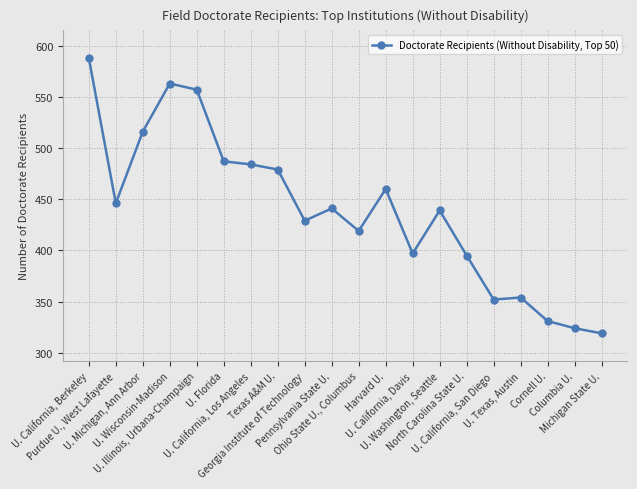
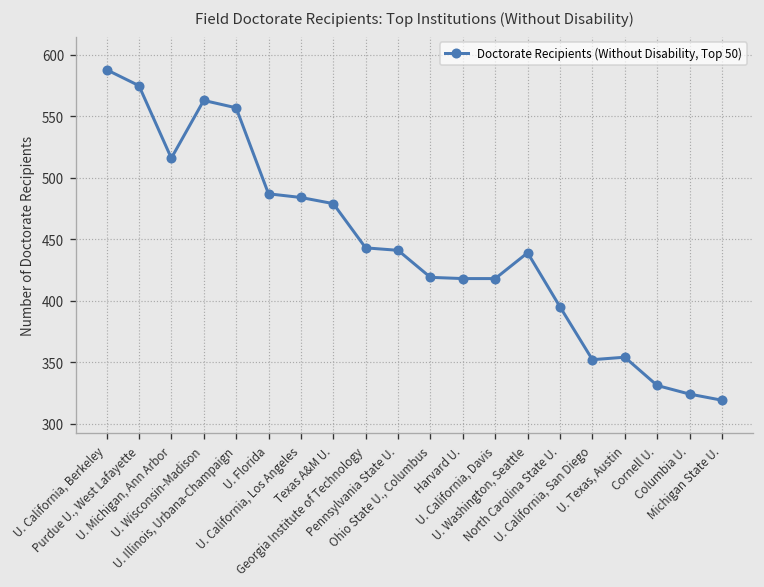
Purdue U., West Lafayette: 446 -> 575
Georgia Institute of Technology: 429 -> 443
Harvard U.: 460 -> 418
U. California, Davis: 397 -> 418
